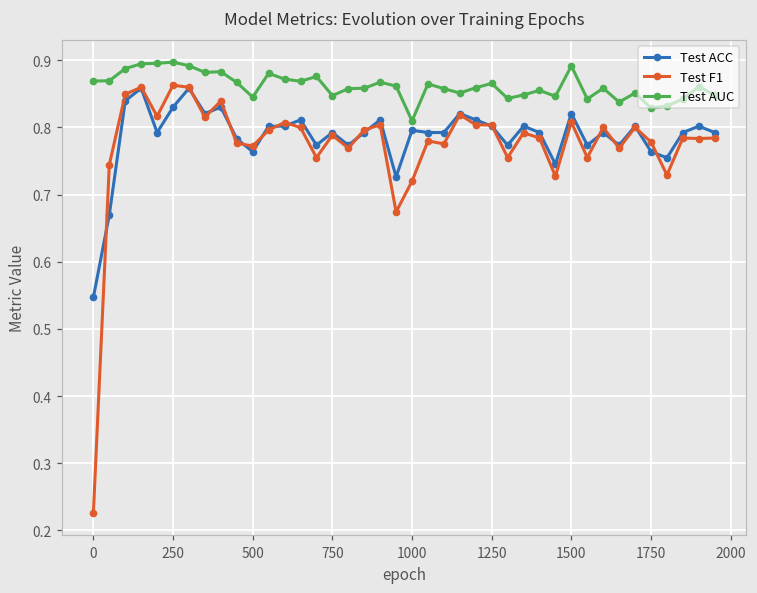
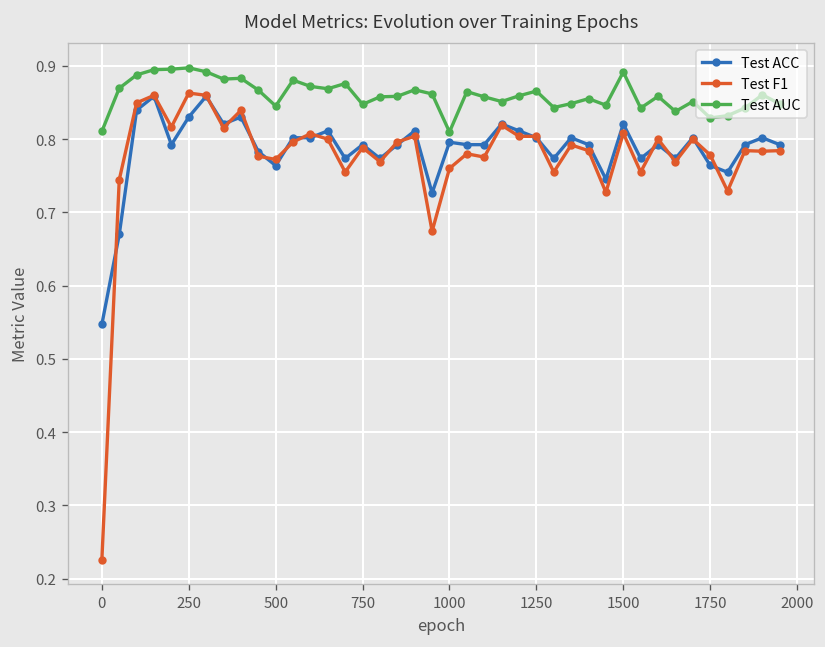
Test AUC, 0: 0.87 -> 0.81
Test F1, 1000: 0.72 -> 0.76
